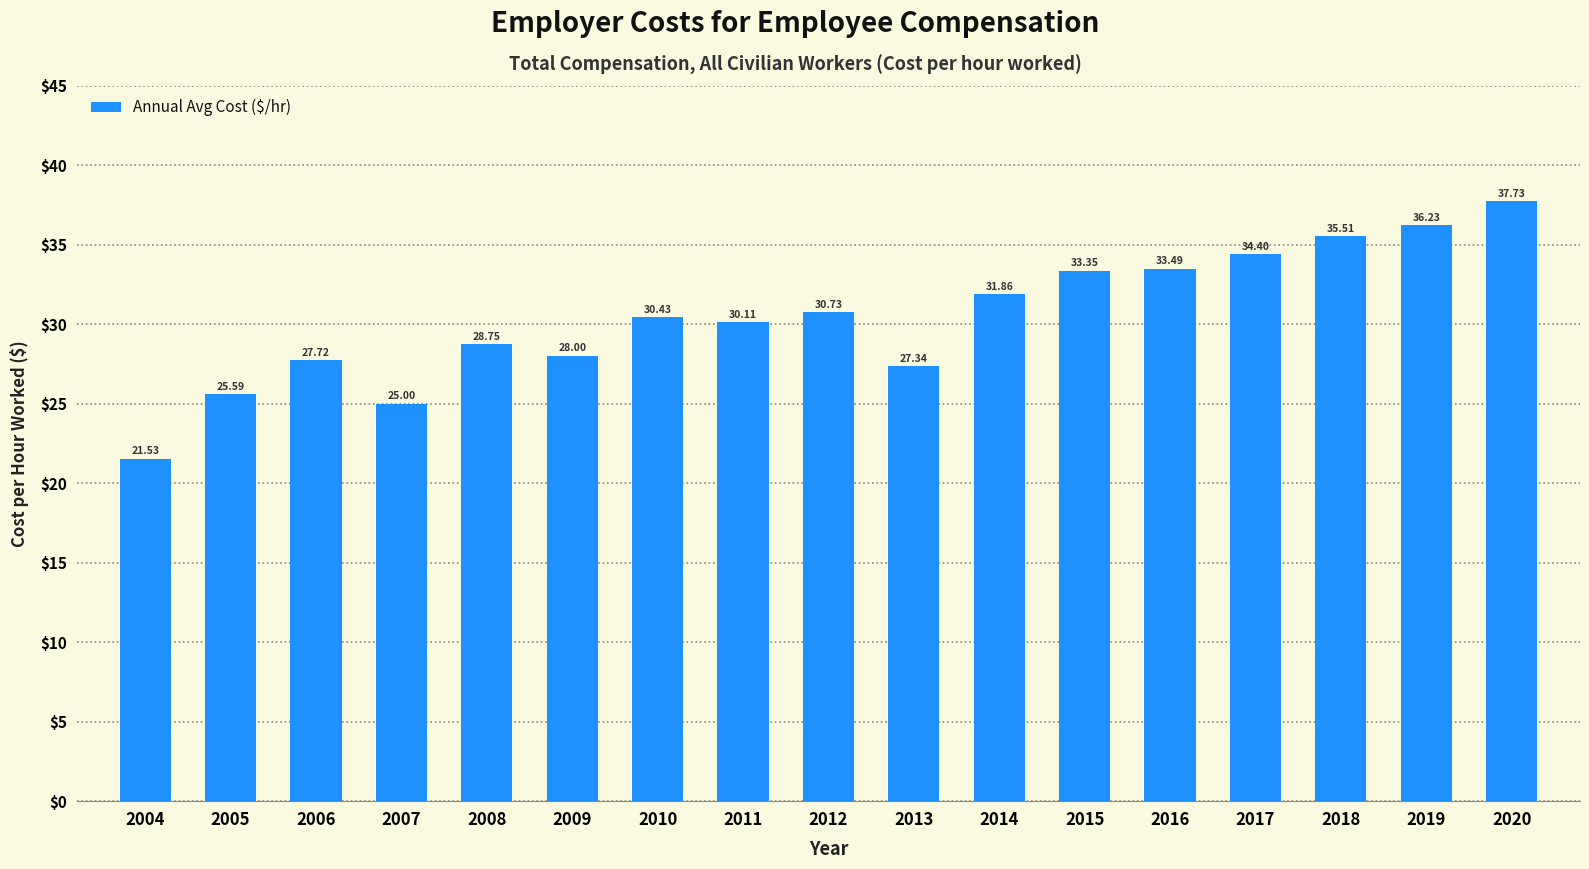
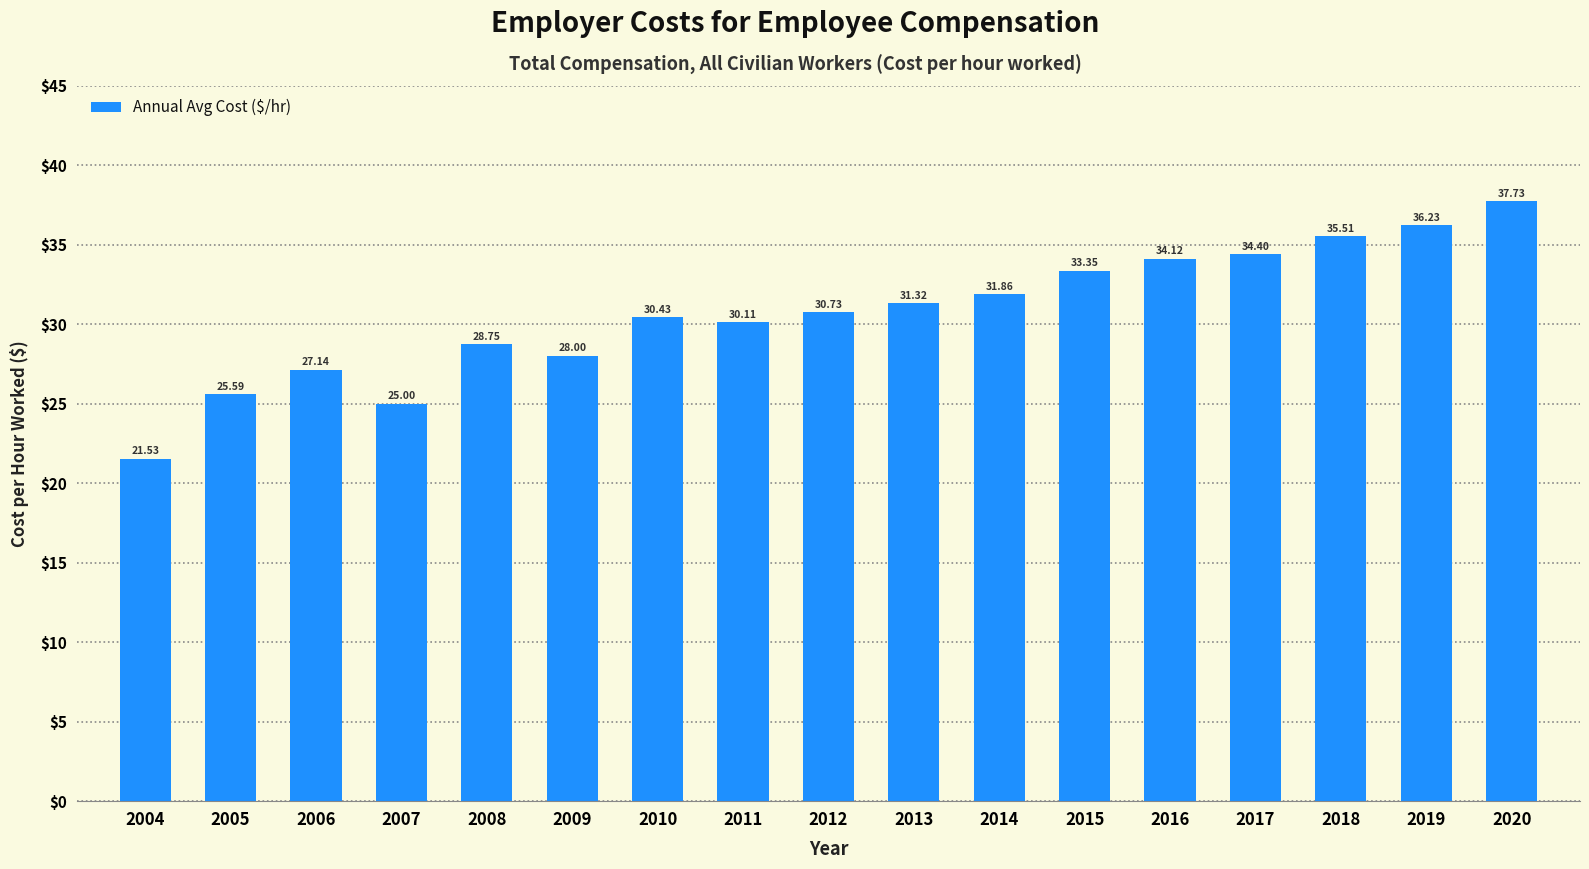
2006: 27.72 -> 27.14
2013: 27.34 -> 31.32
2016: 33.49 -> 34.12
